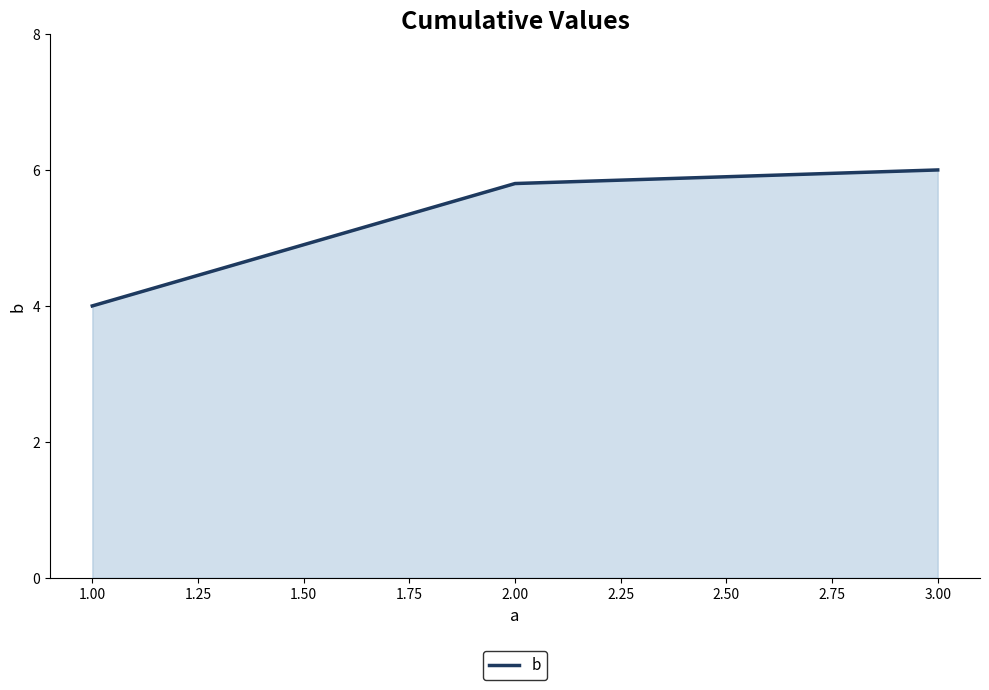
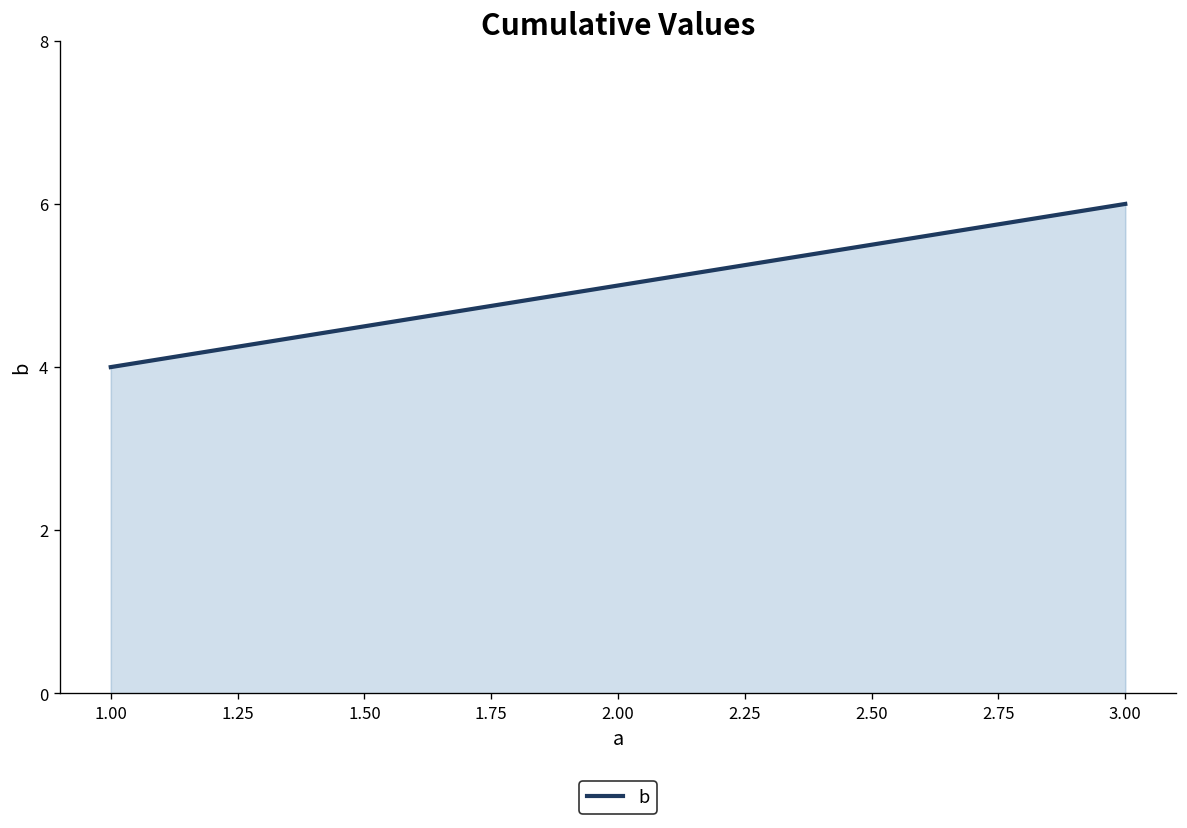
2.00: 5.8 -> 5.0
